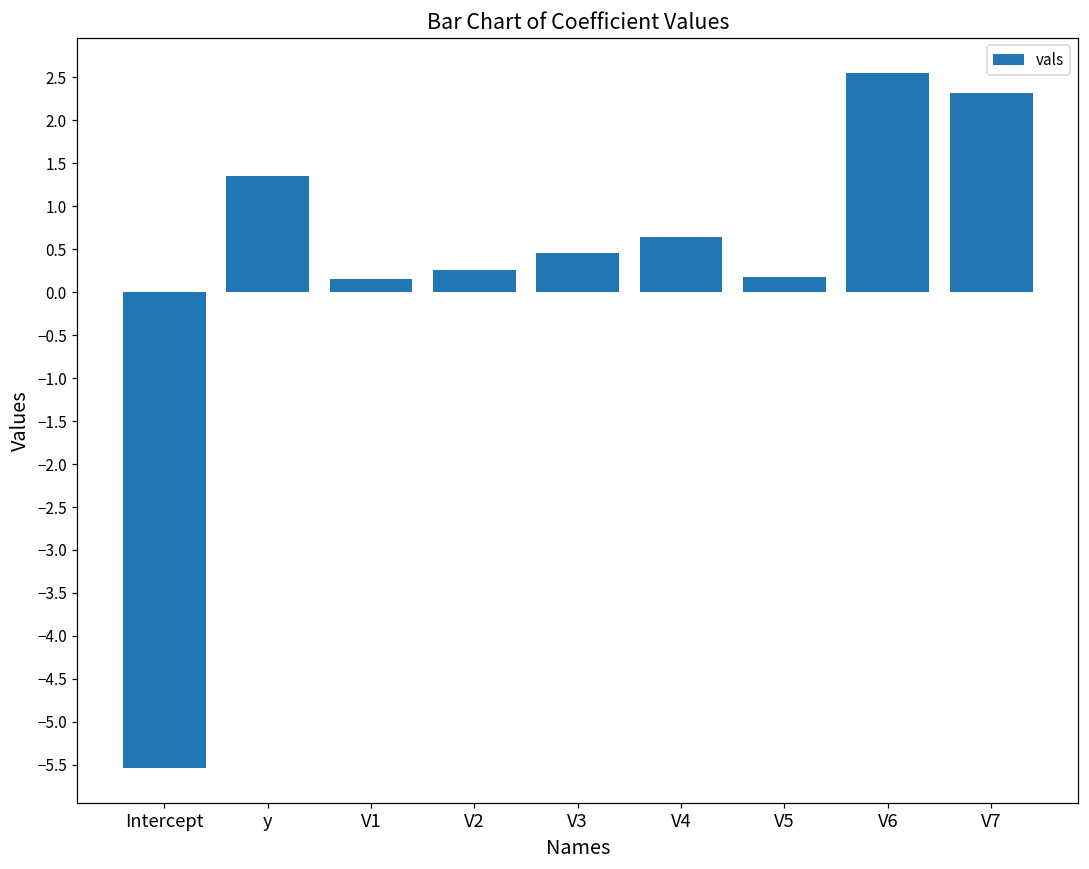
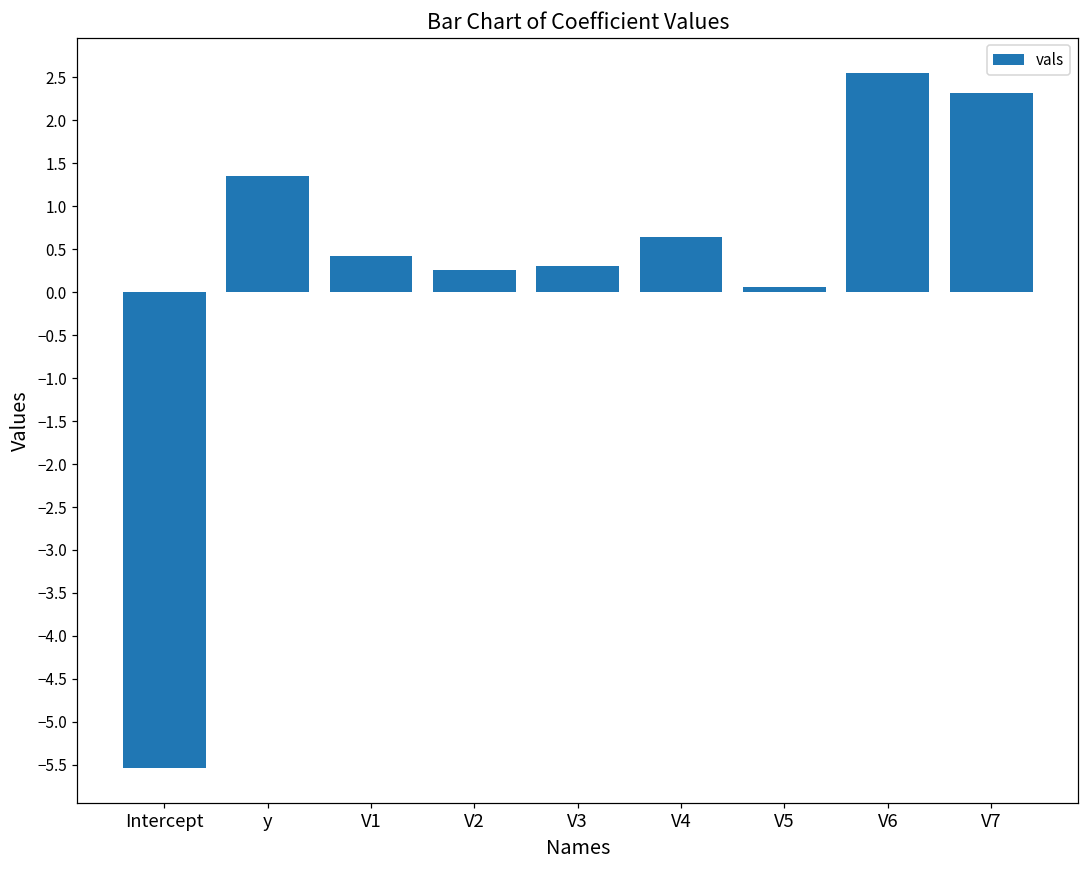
V1: 0.1 -> 0.4
V3: 0.5 -> 0.3
V5: 0.2 -> 0.1
